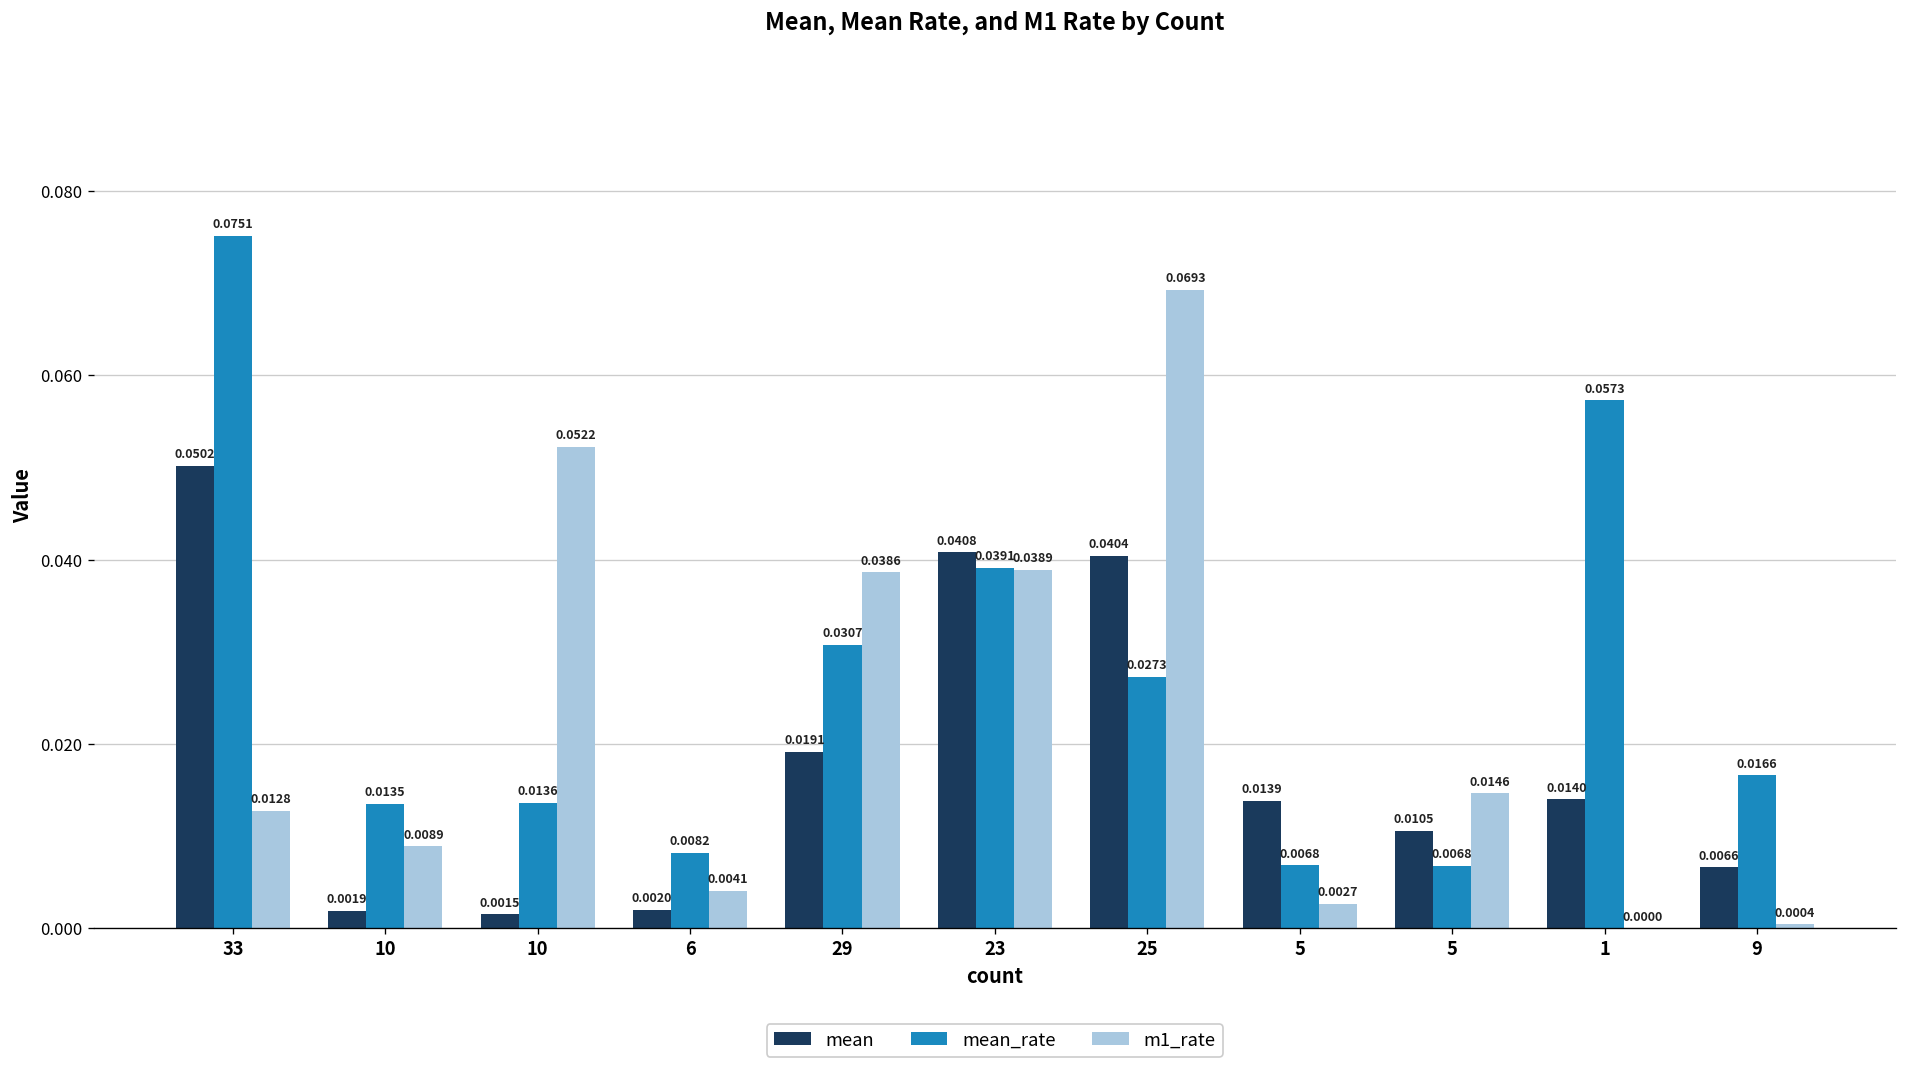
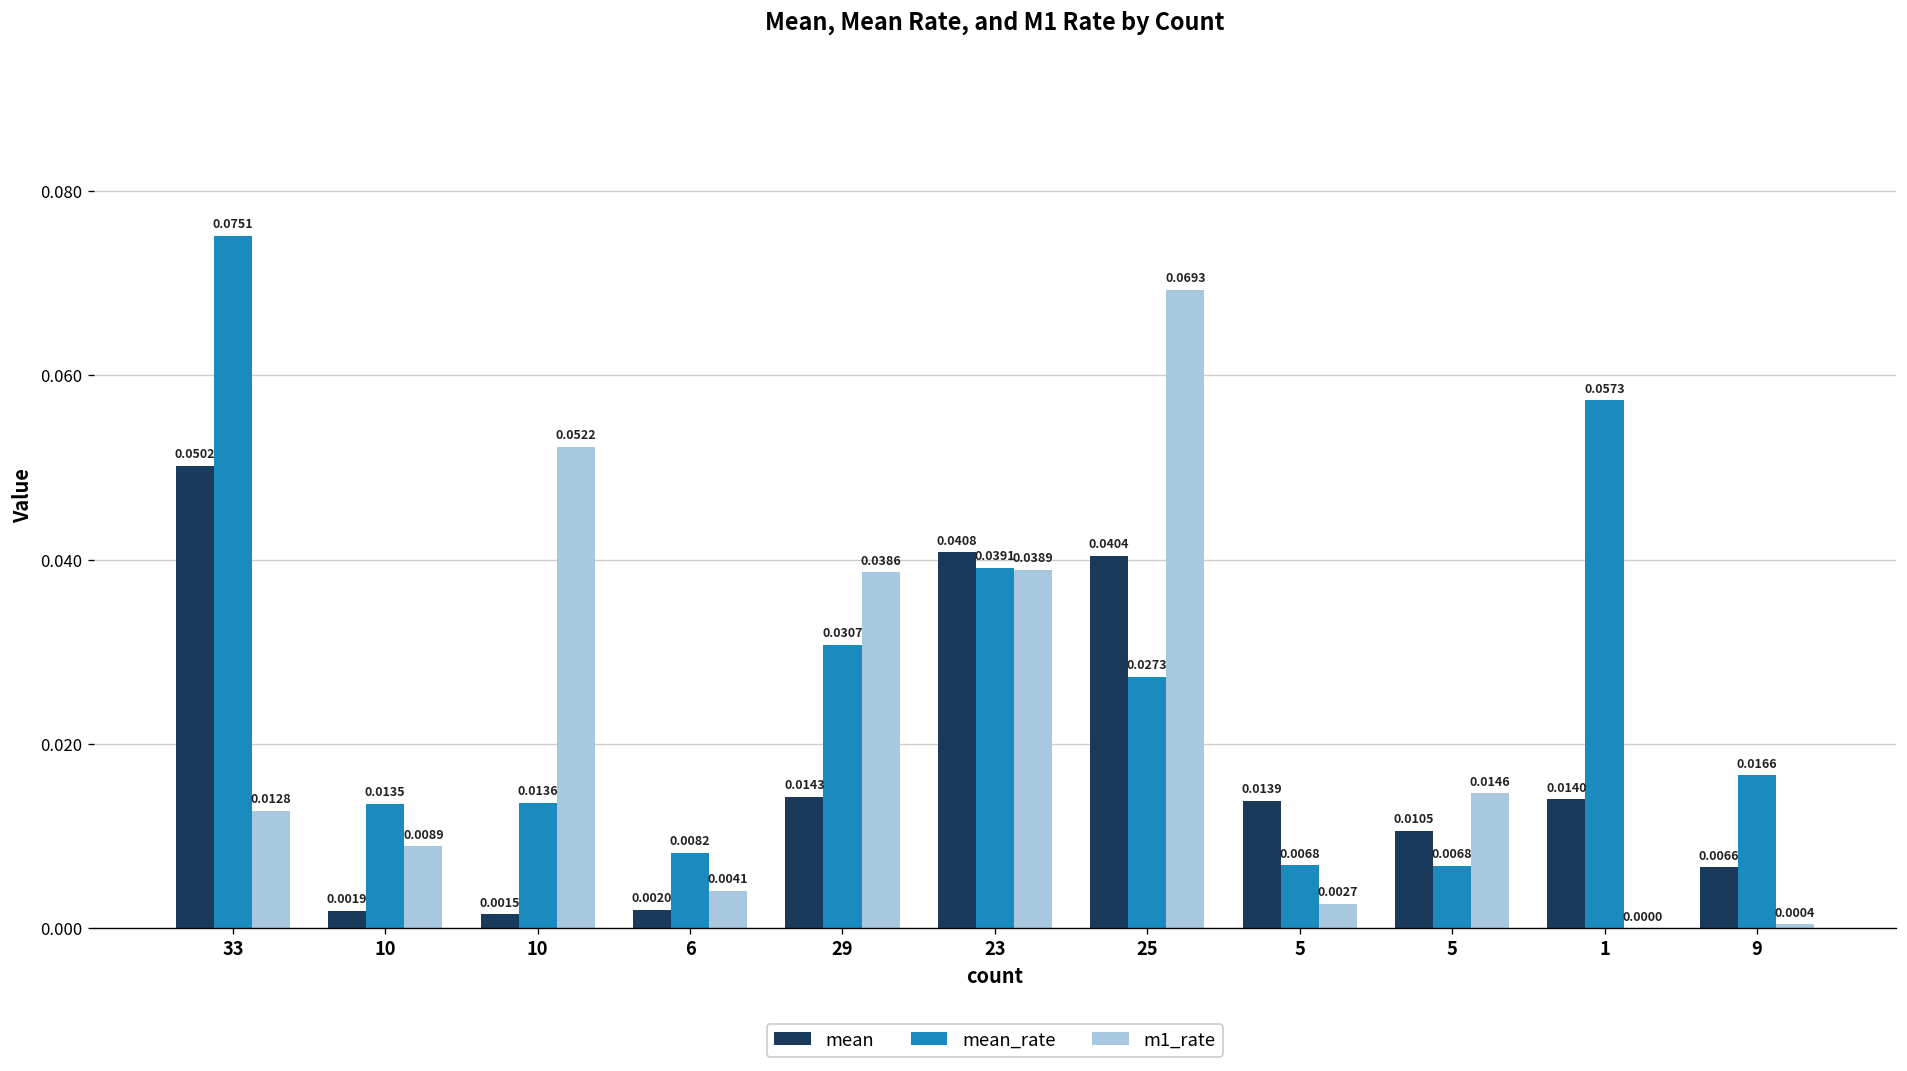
mean, 29: 0.0191 -> 0.0143
